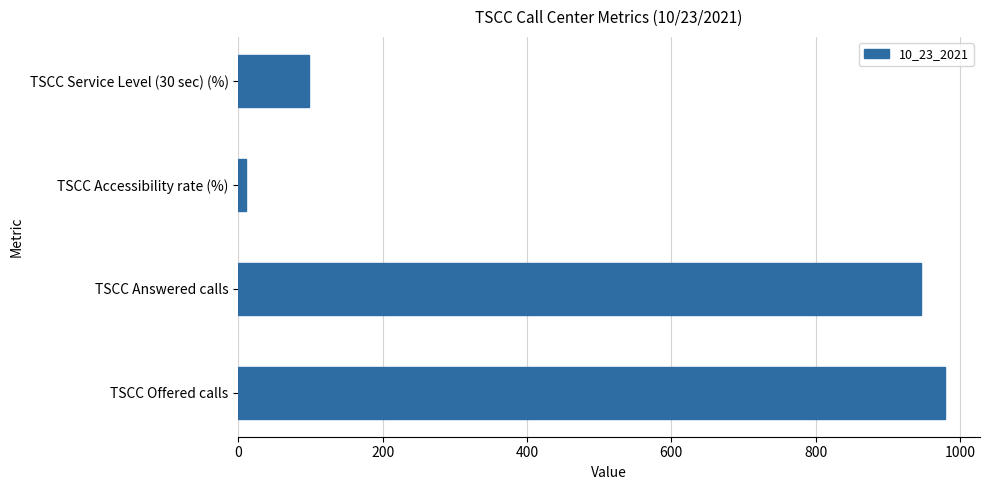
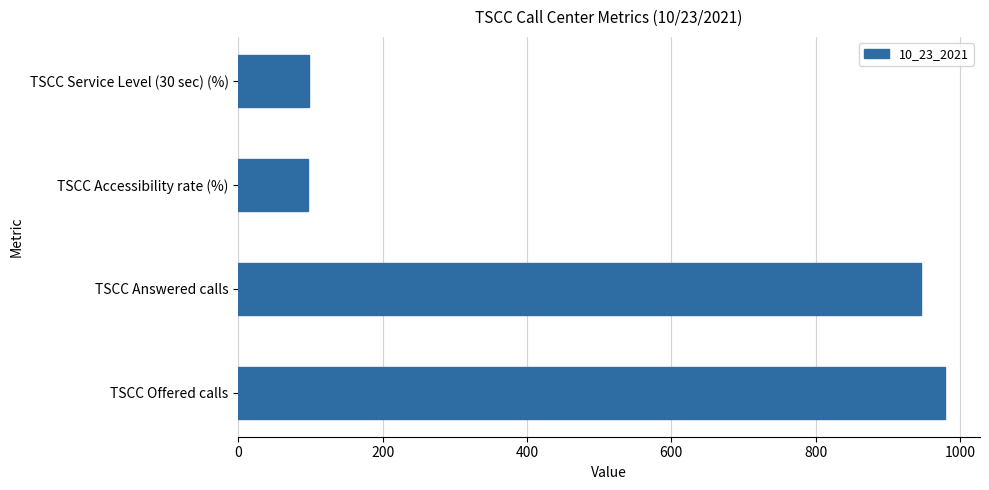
TSCC Accessibility rate (%): 10 -> 100
